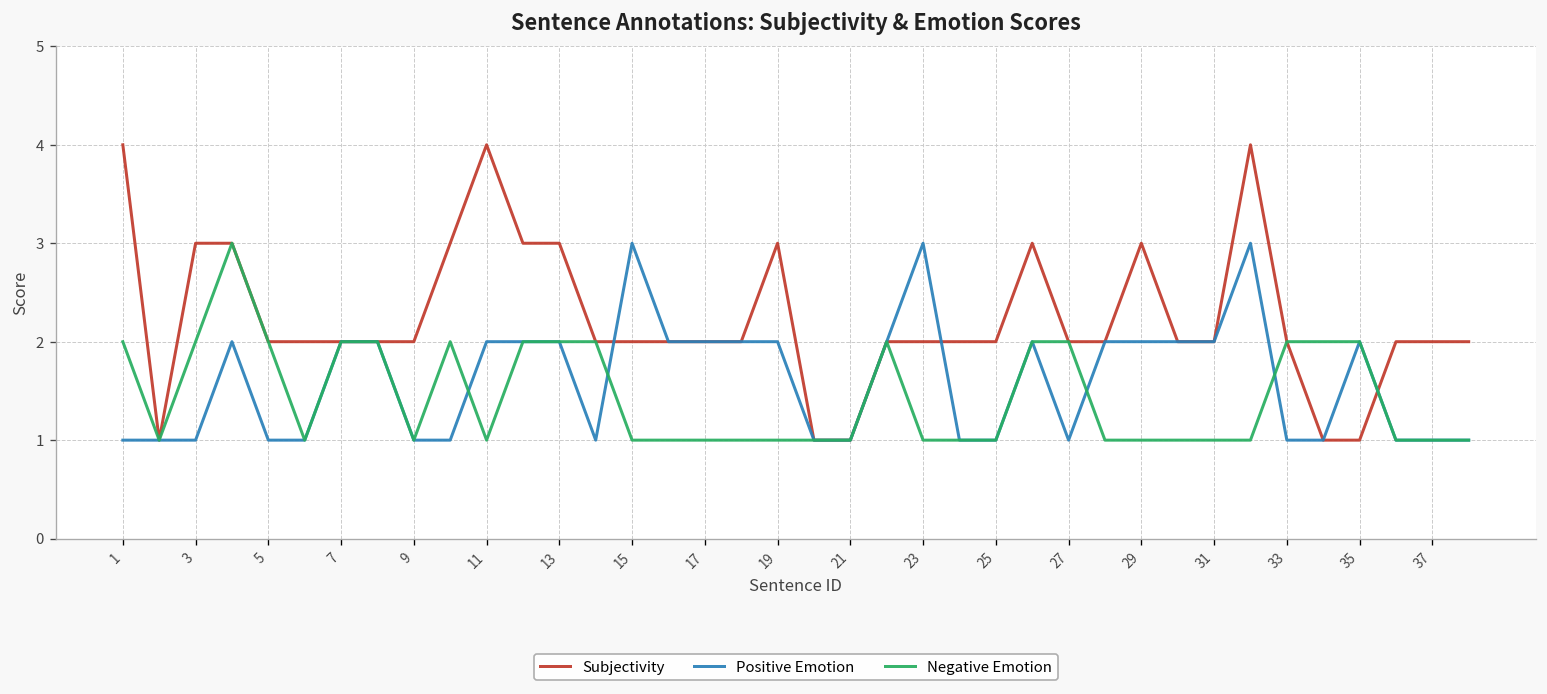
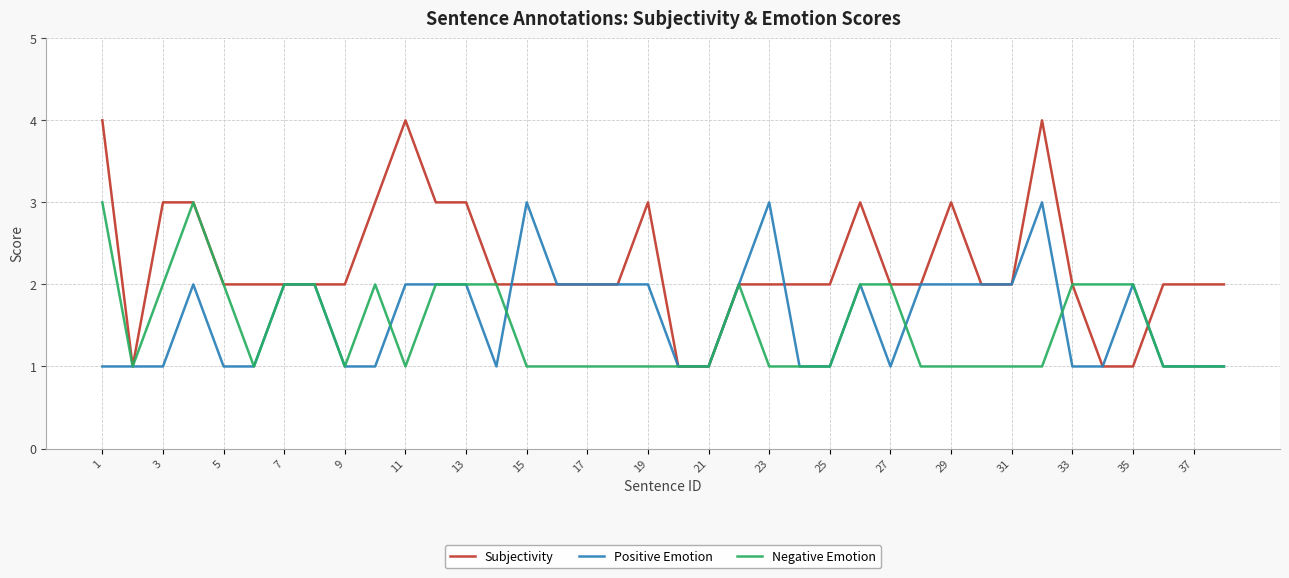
Negative Emotion, 1: 2 -> 3
